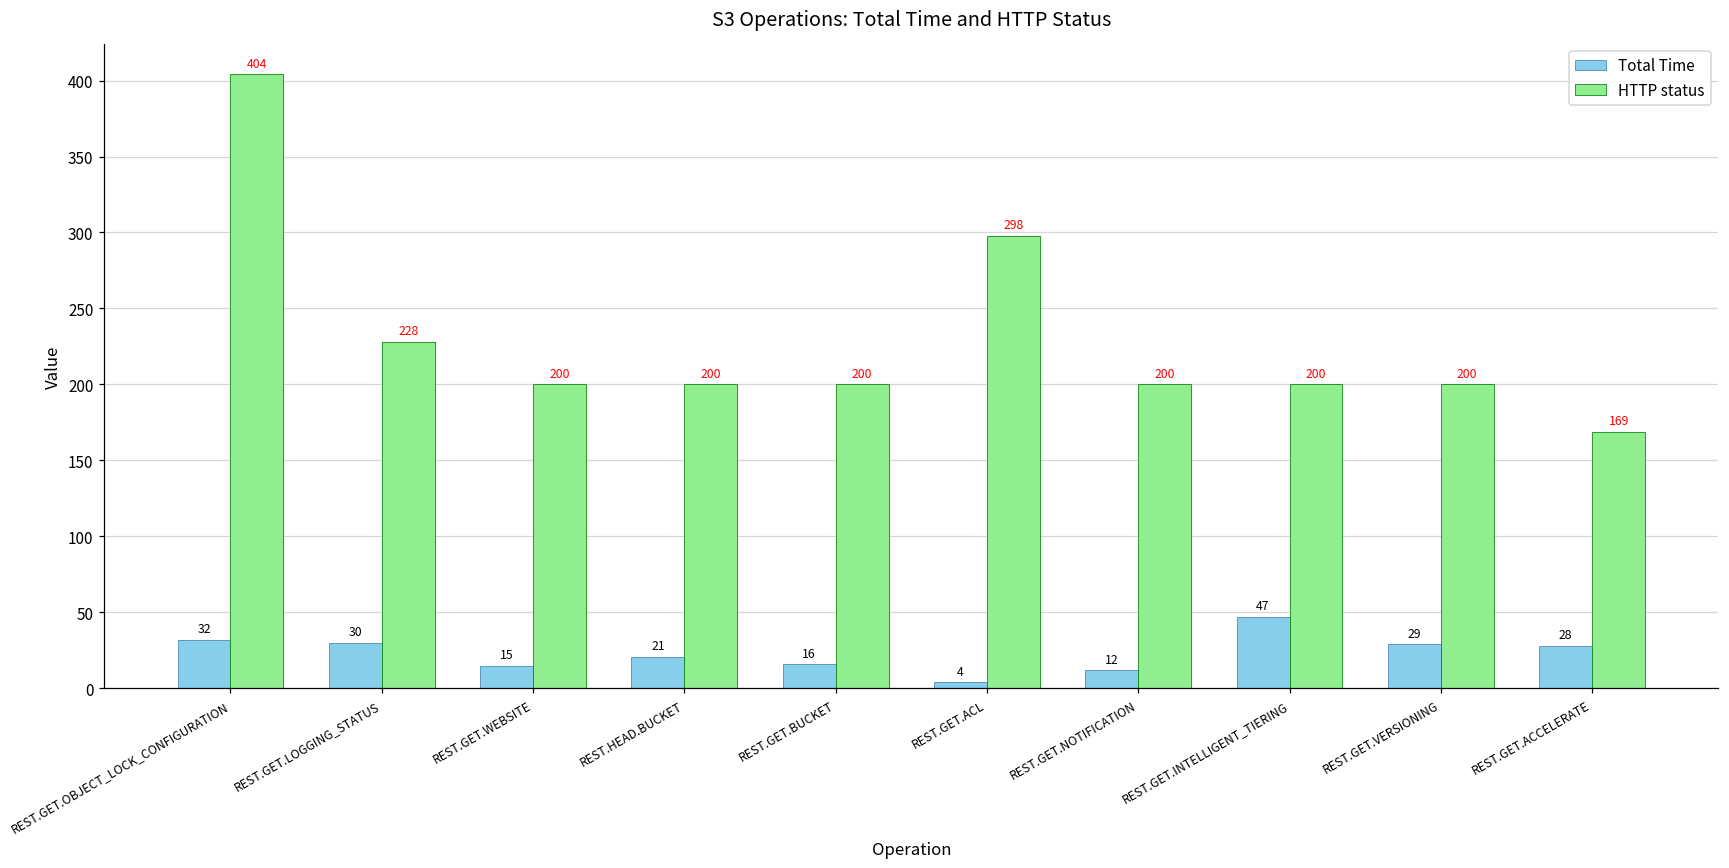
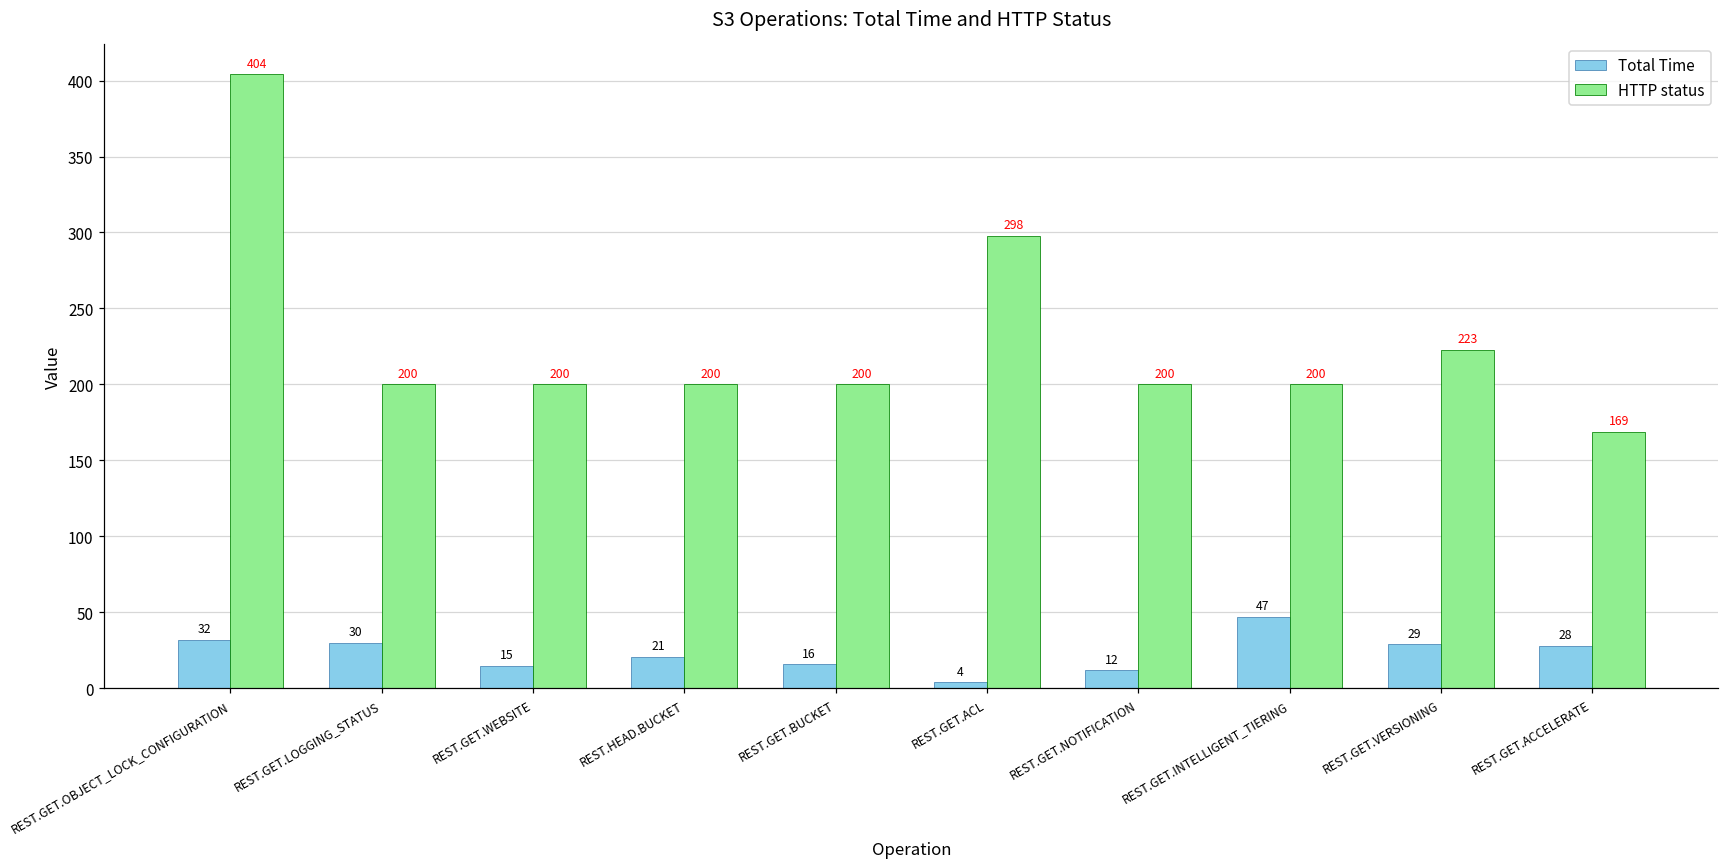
HTTP status, REST.GET.LOGGING_STATUS: 228 -> 200
HTTP status, REST.GET.VERSIONING: 200 -> 223
